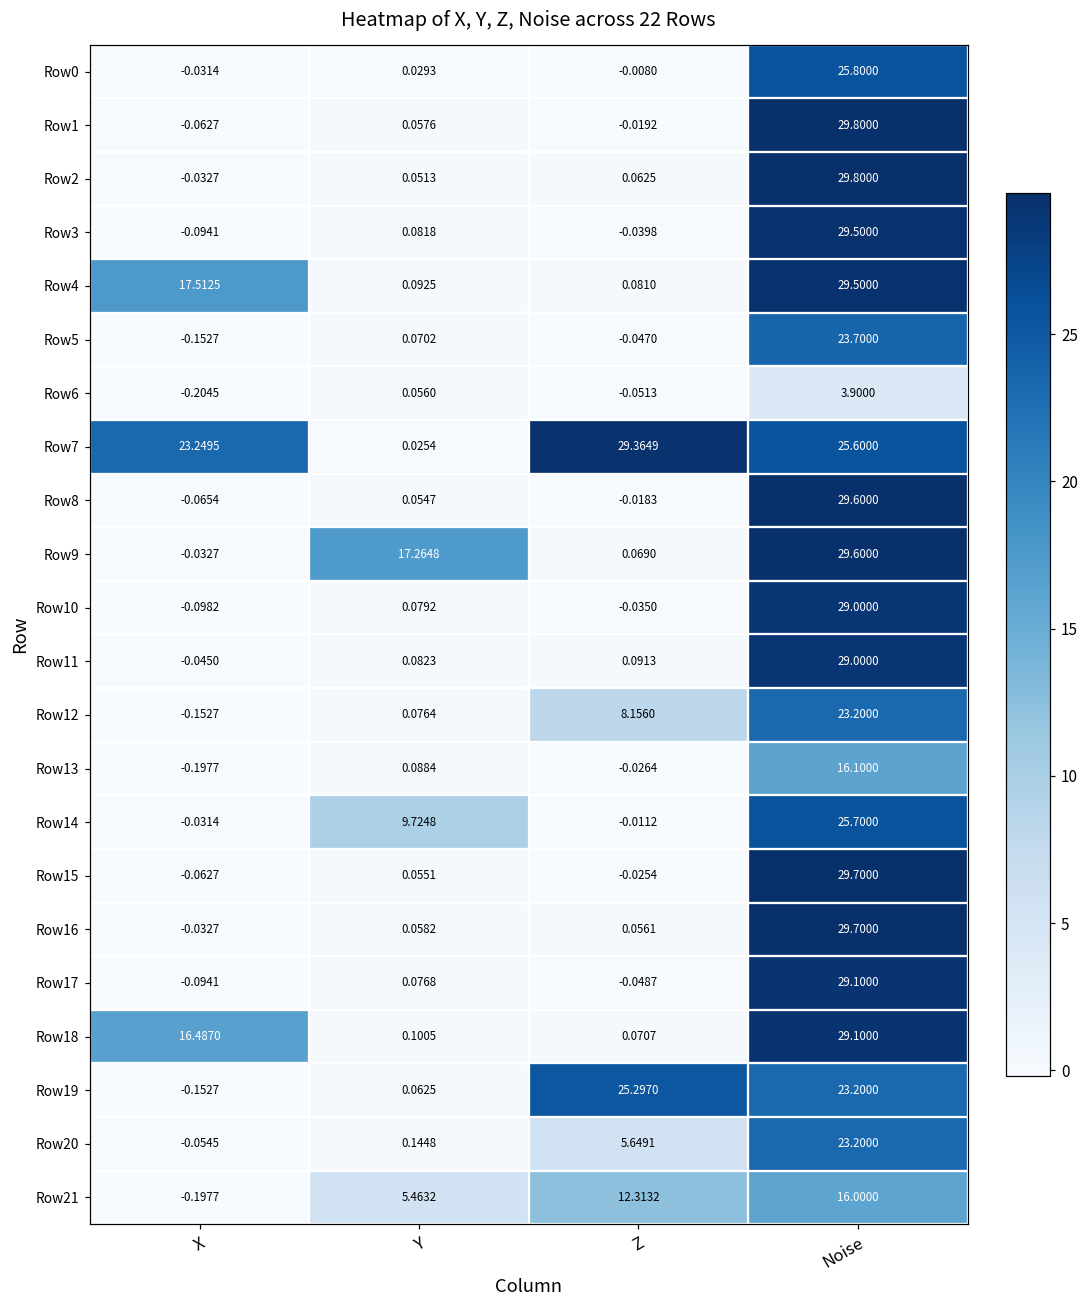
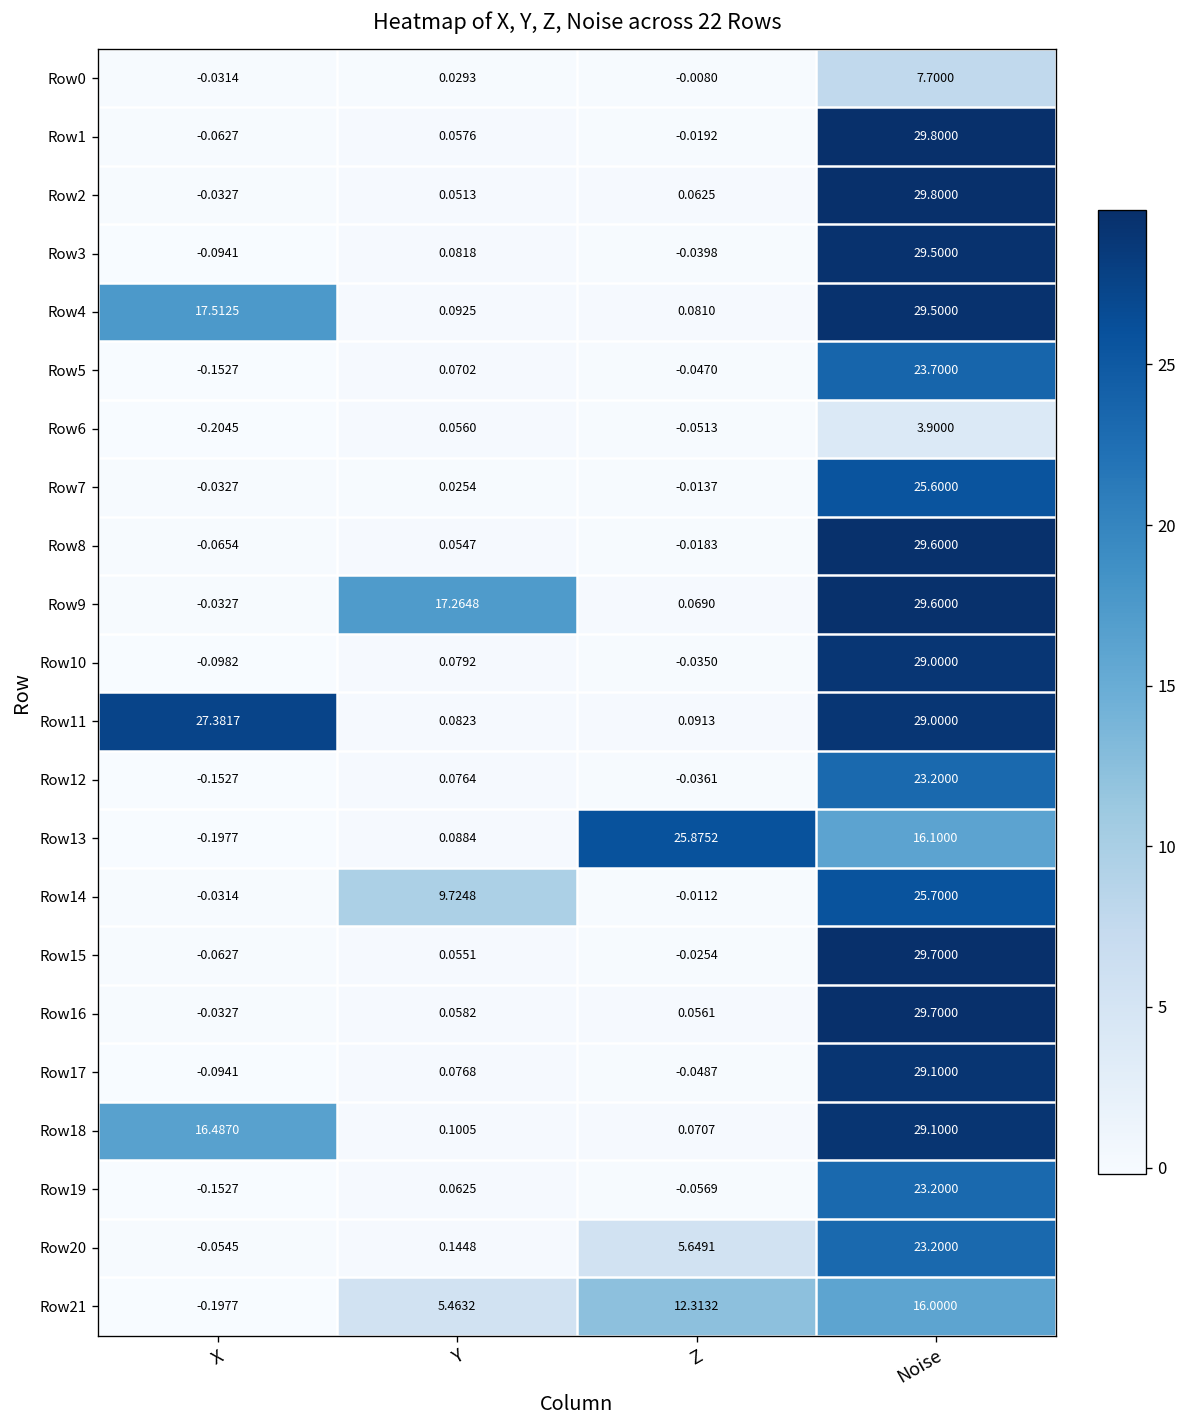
Row0, Noise: 25.8000 -> 7.7000
Row7, X: 23.2495 -> -0.0327
Row7, Z: 29.3649 -> -0.0137
Row11, X: -0.0450 -> 27.3817
Row12, Z: 8.1560 -> -0.0361
Row13, Z: -0.0264 -> 25.8752
Row19, Z: 25.2970 -> -0.0569
